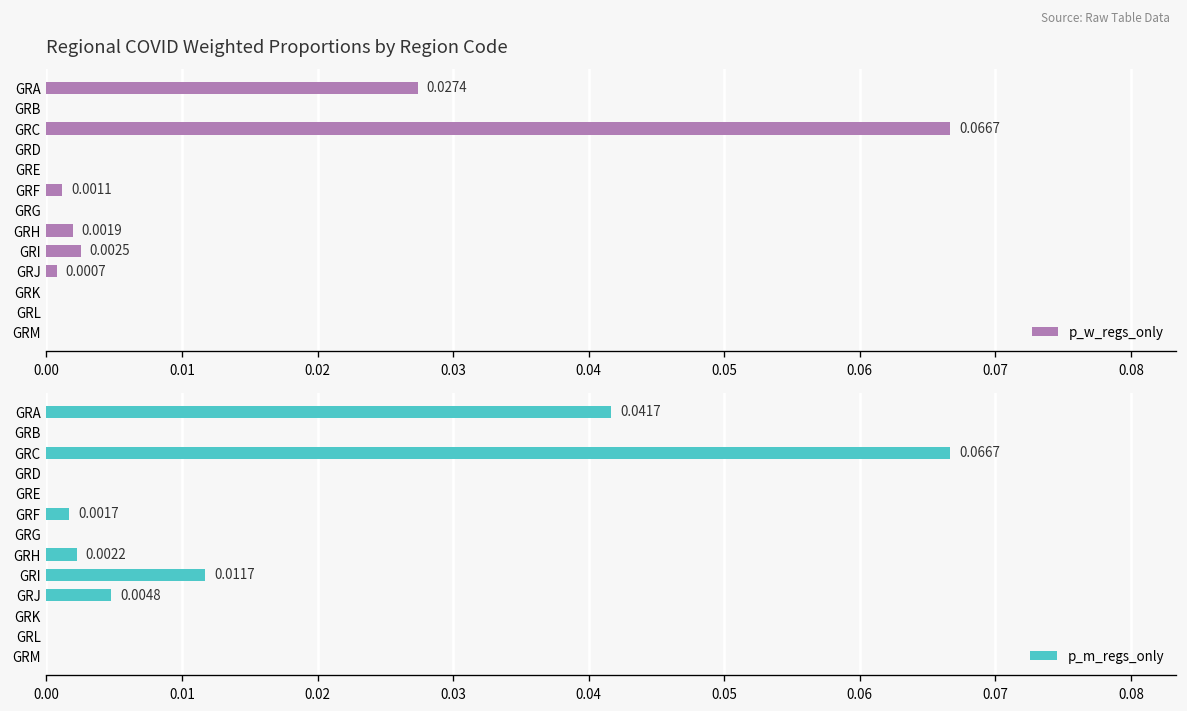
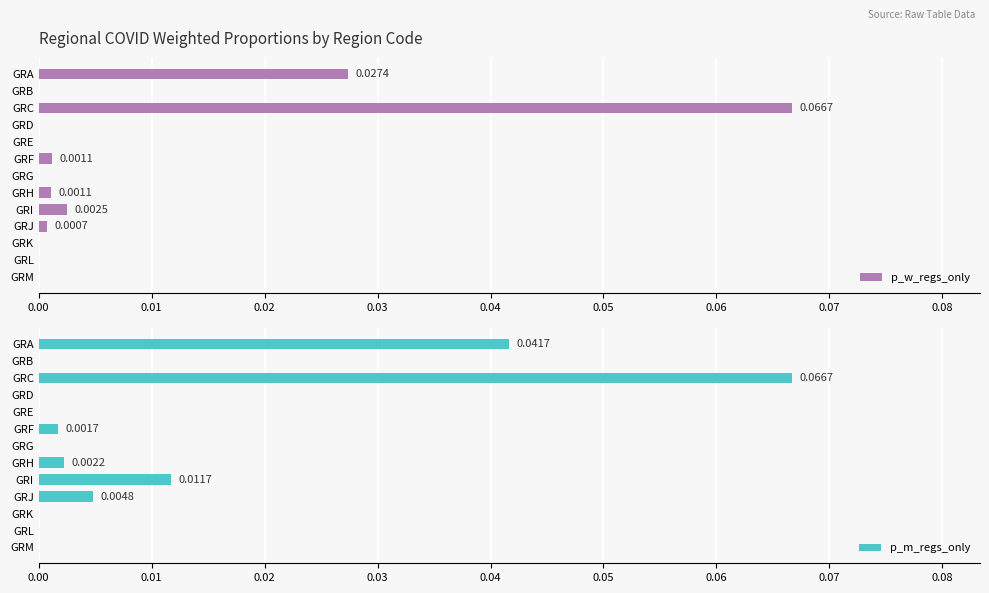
Regional COVID Weighted Proportions by Region Code, GRH: 0.0019 -> 0.0011
